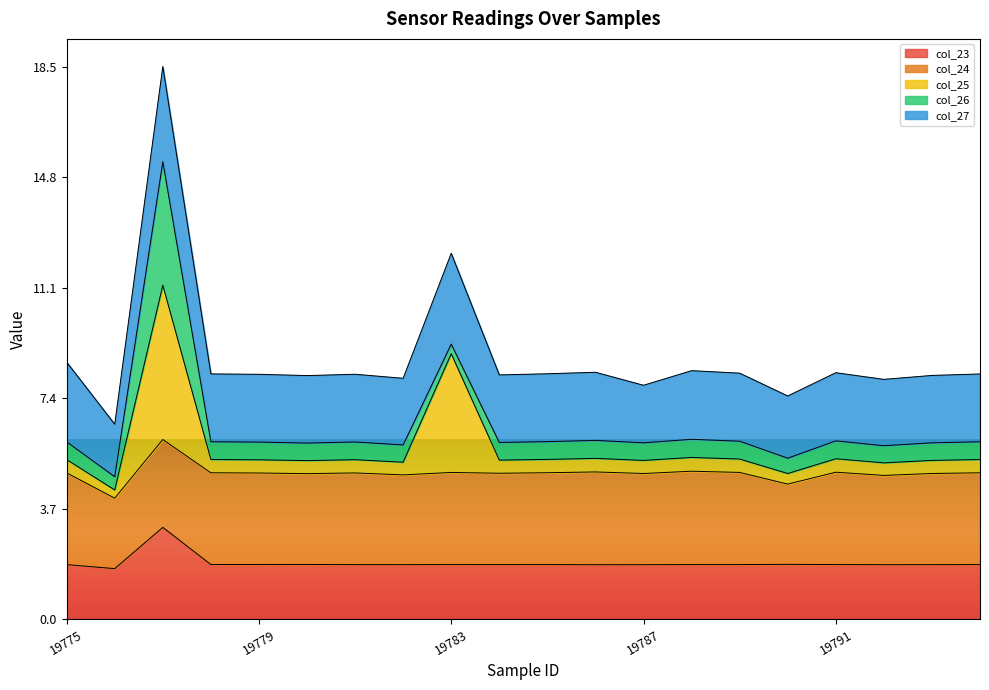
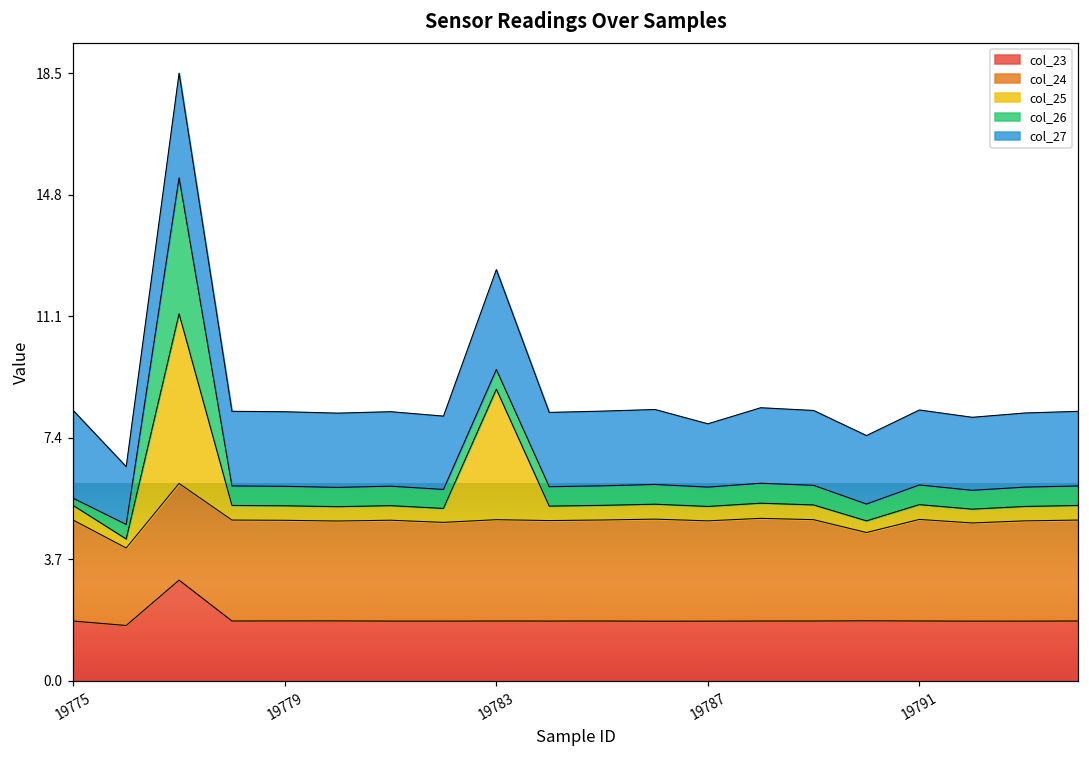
col_26, 19775: 0.6 -> 0.2
col_26, 19783: 0.3 -> 0.6
